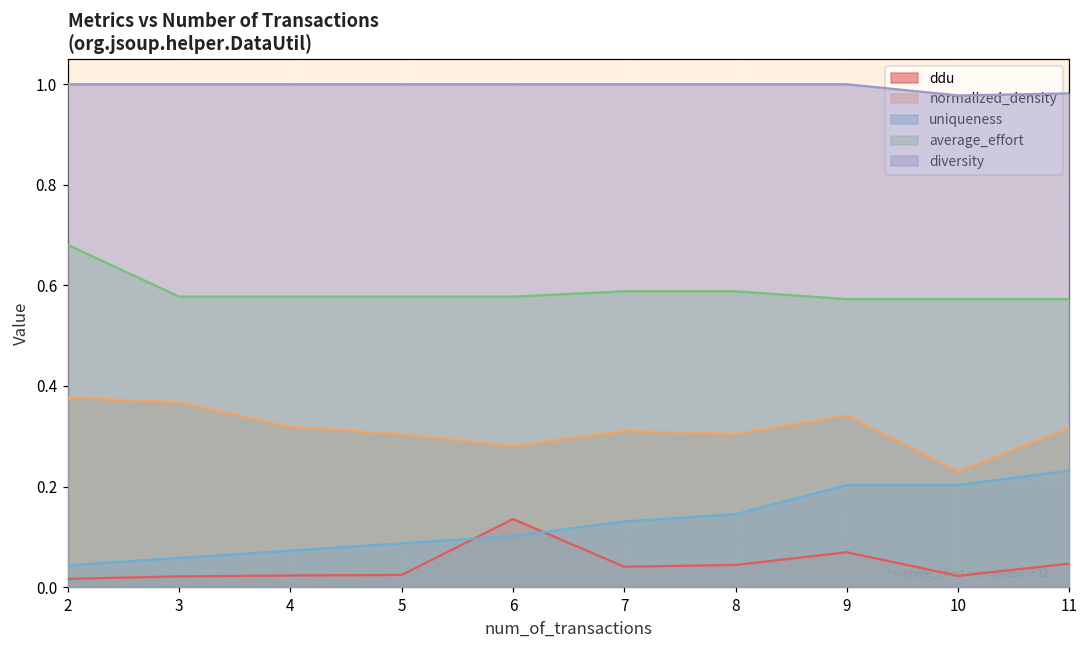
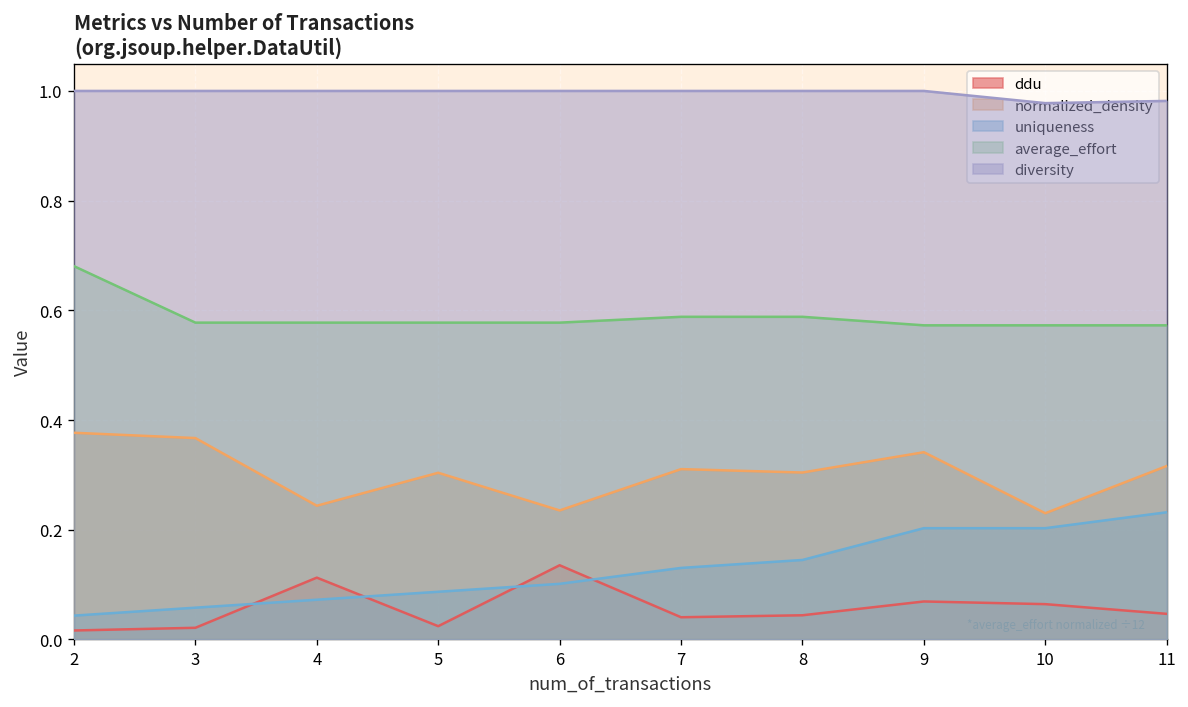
ddu, 4: 0.02 -> 0.11
normalized_density, 4: 0.32 -> 0.24
normalized_density, 6: 0.28 -> 0.24
ddu, 10: 0.02 -> 0.06
